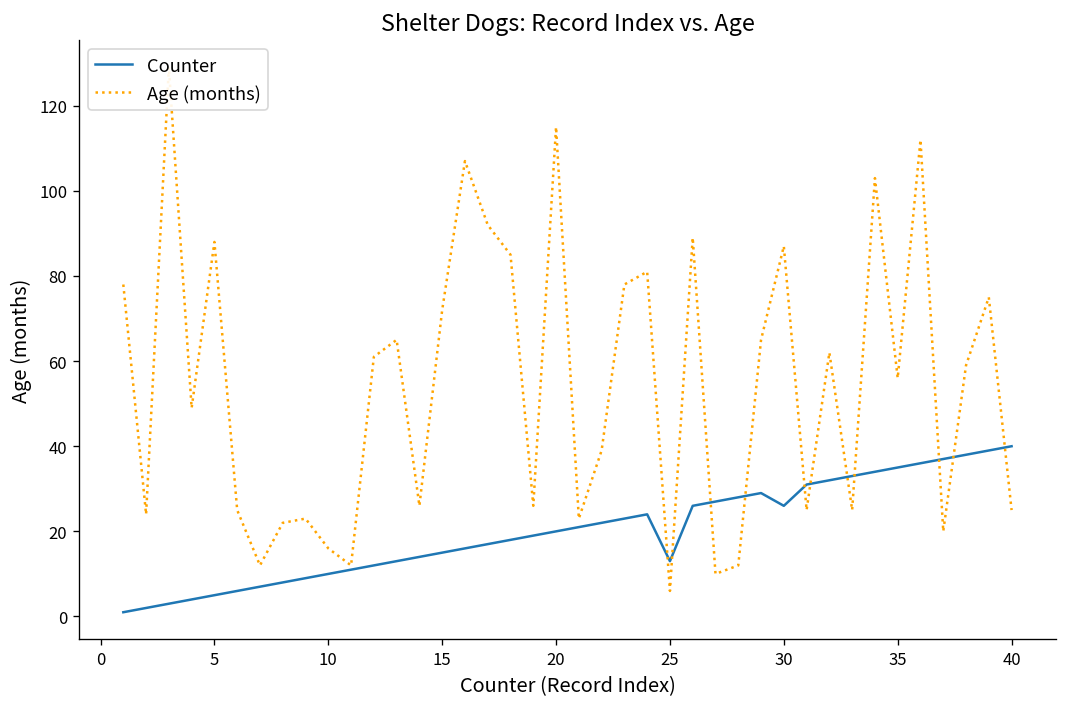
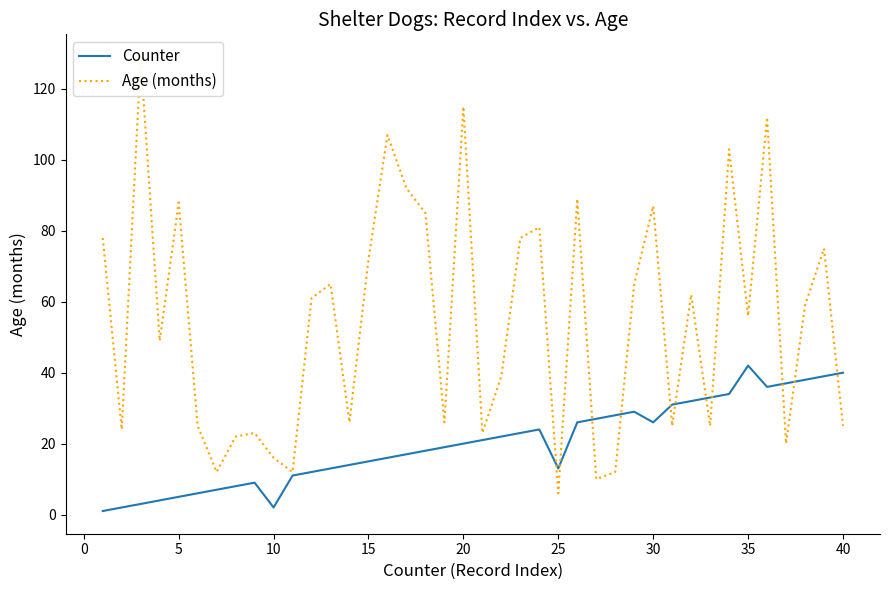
Counter, 10: 10 -> 2
Counter, 35: 35 -> 42
